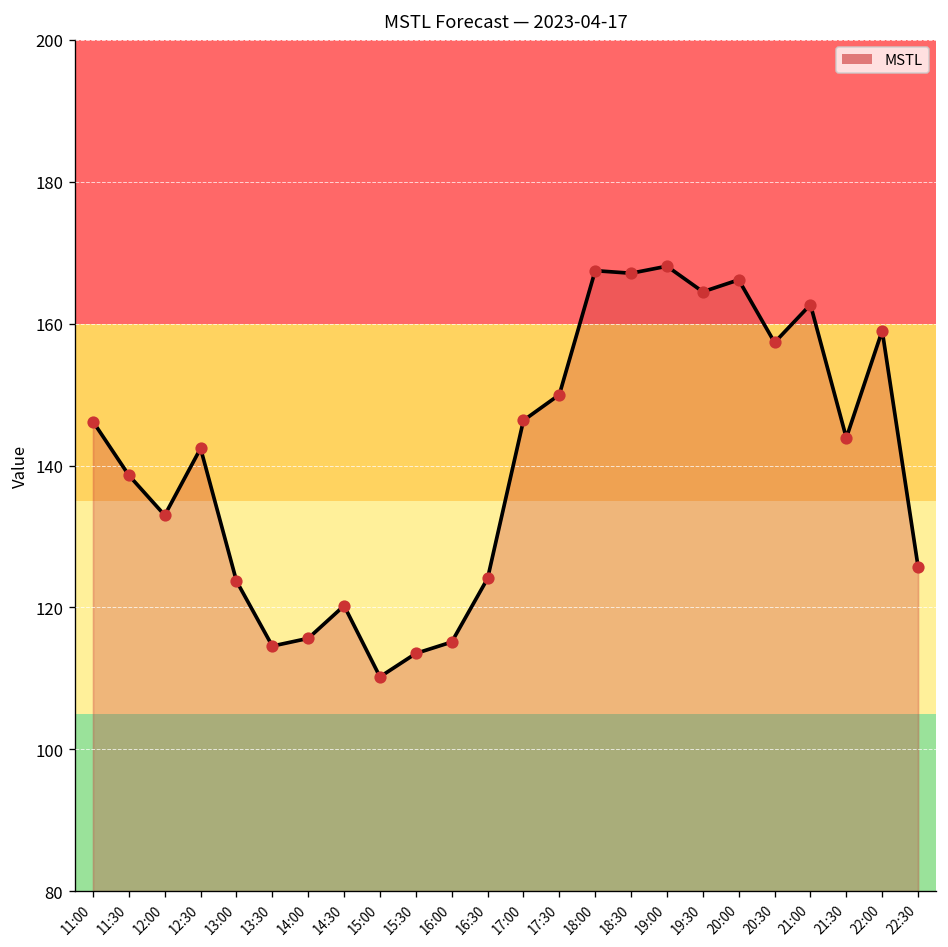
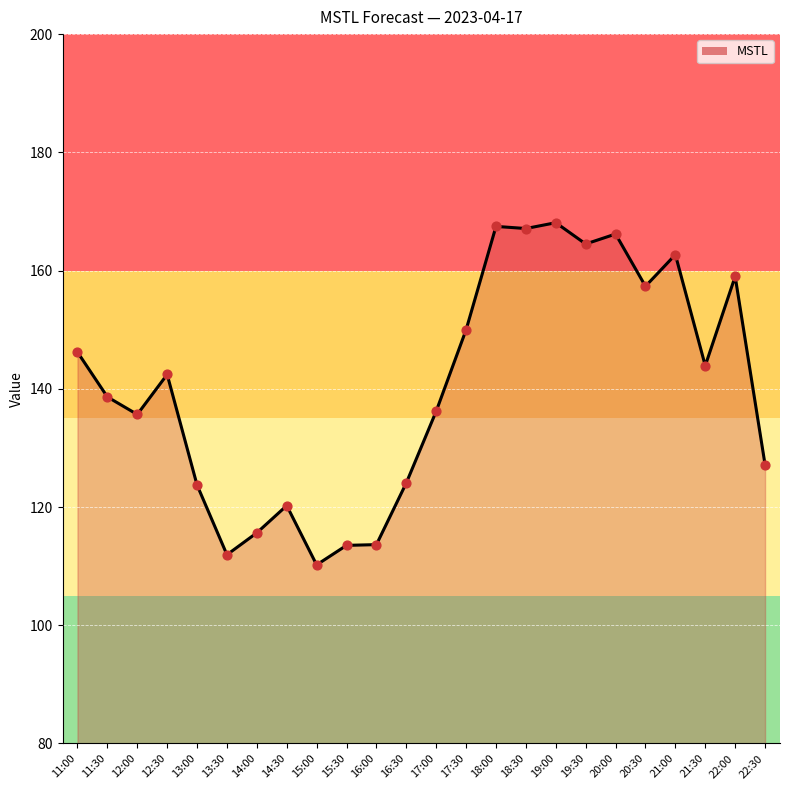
12:00: 133 -> 136
13:30: 115 -> 112
16:00: 115 -> 114
17:00: 146 -> 136
22:30: 126 -> 127
